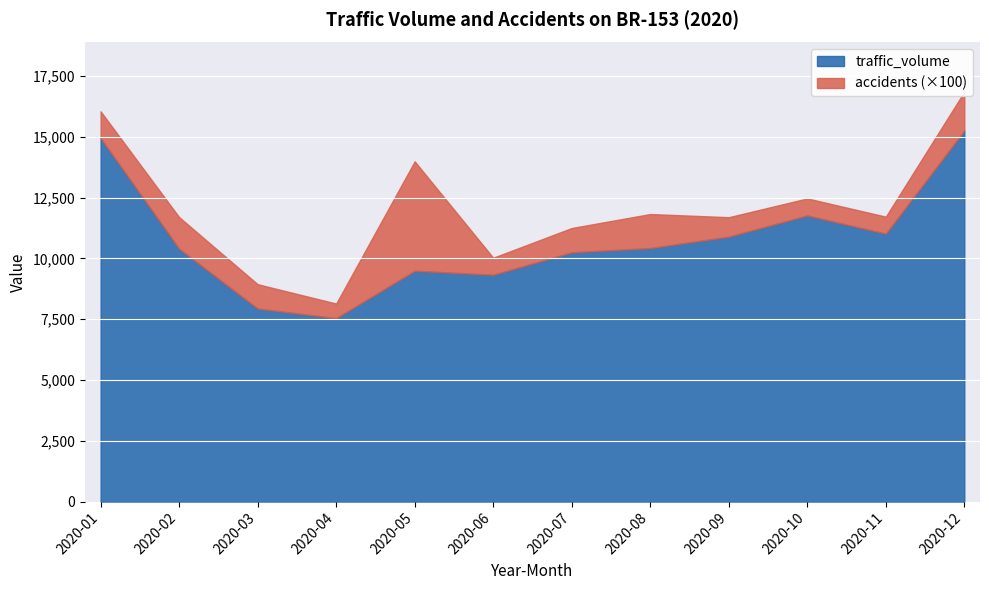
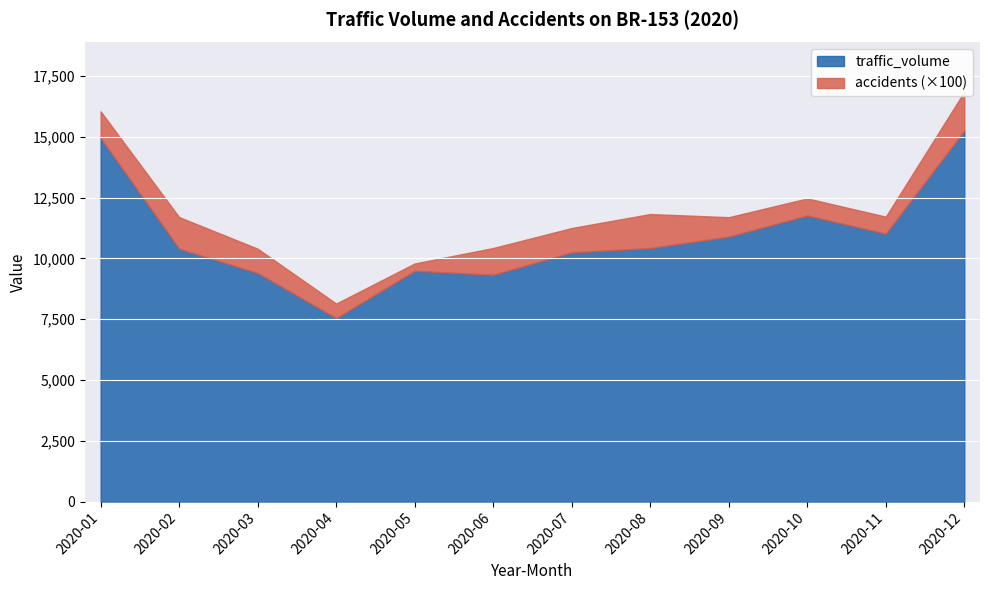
traffic_volume, 2020-03: 7,900 -> 9,400
accidents (×100), 2020-05: 4,500 -> 300
accidents (×100), 2020-06: 700 -> 1,100
